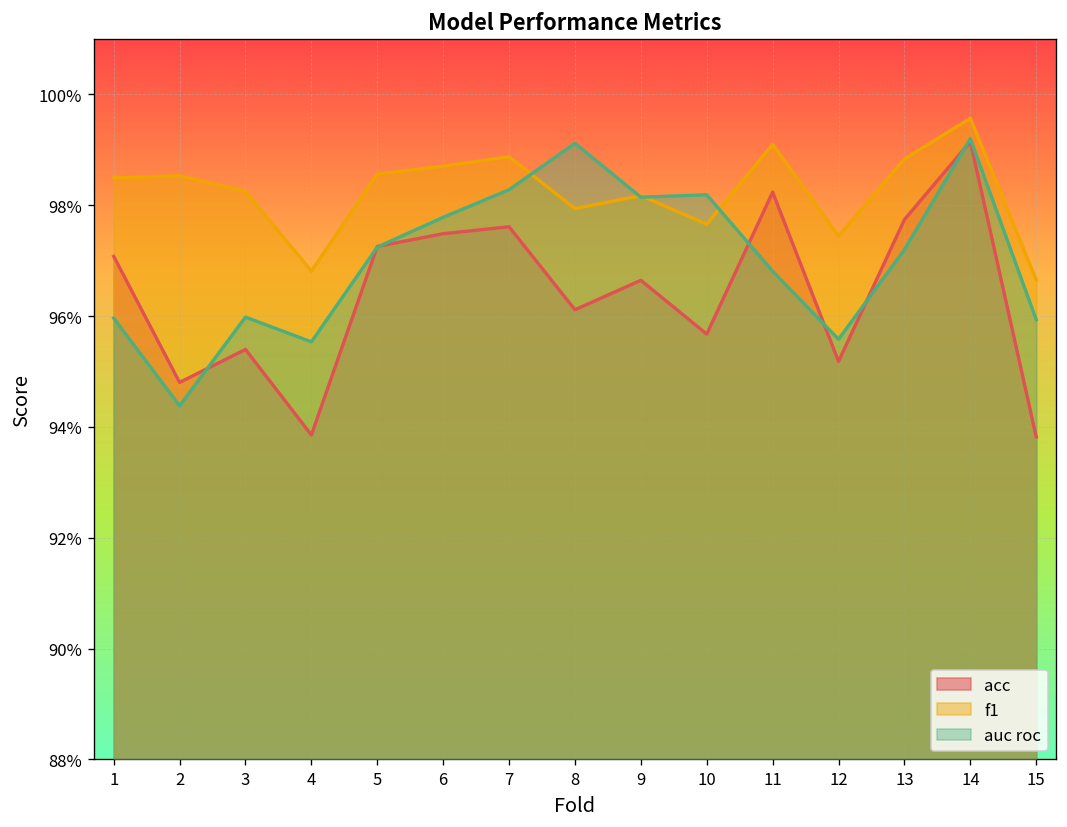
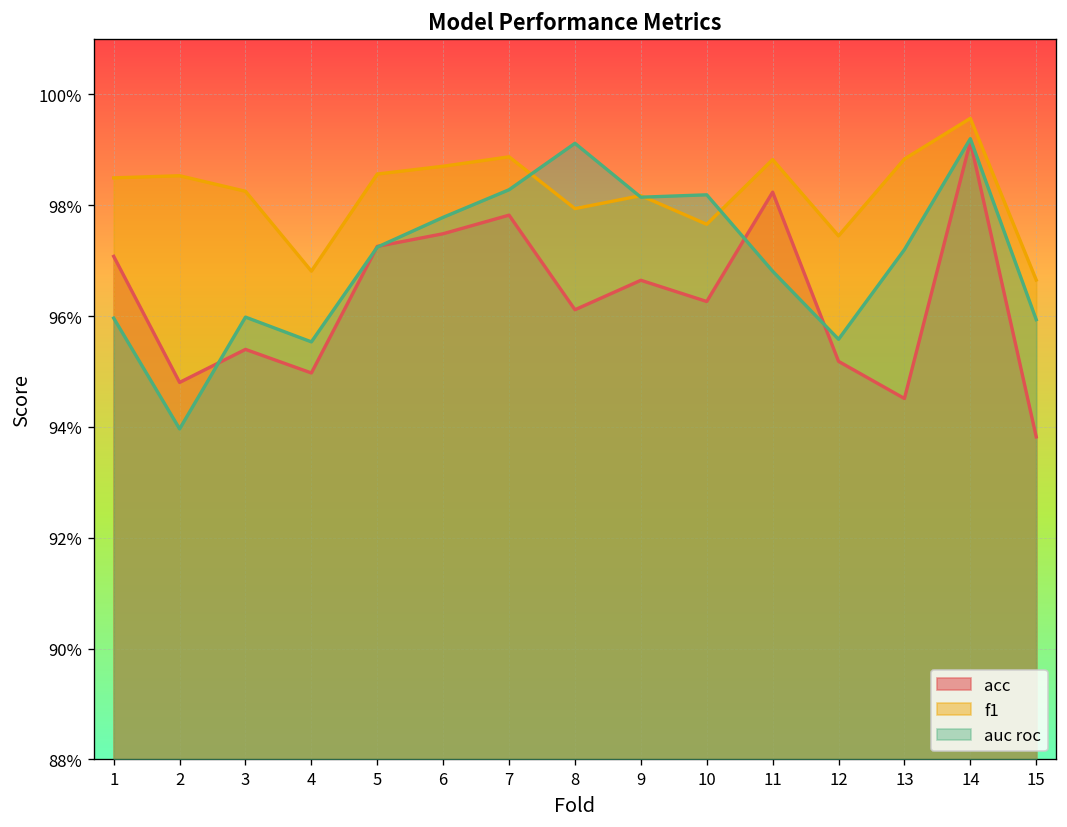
auc roc, 2: 94.4% -> 94.0%
acc, 4: 93.9% -> 95.0%
acc, 7: 97.6% -> 97.8%
acc, 10: 95.7% -> 96.3%
f1, 11: 99.1% -> 98.8%
acc, 13: 97.7% -> 94.5%
